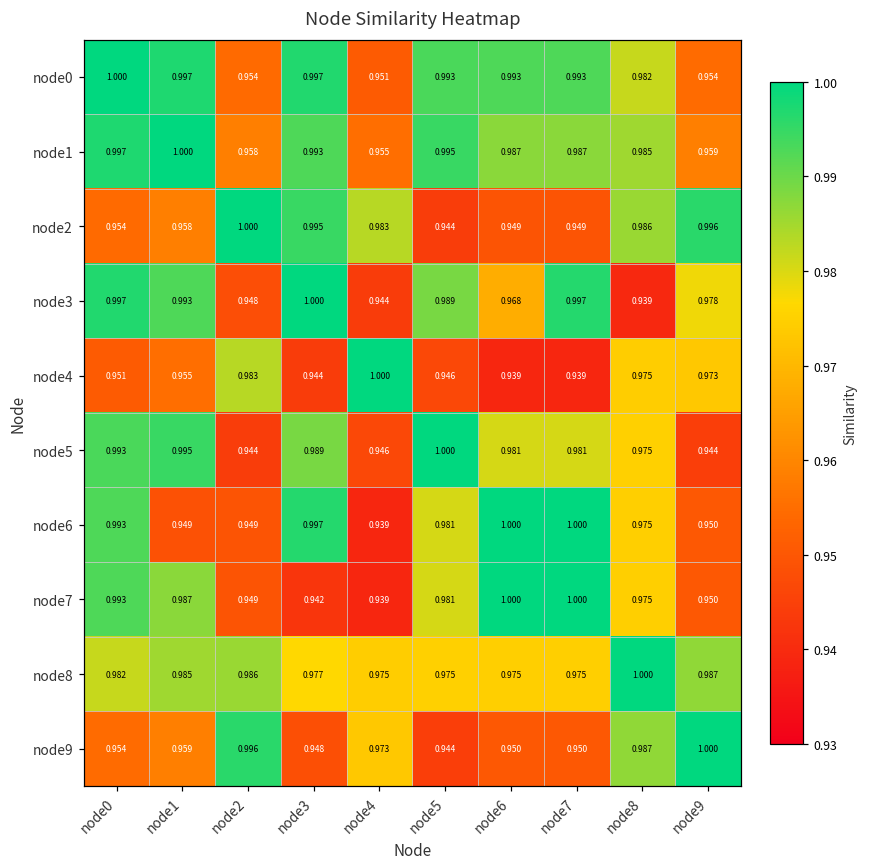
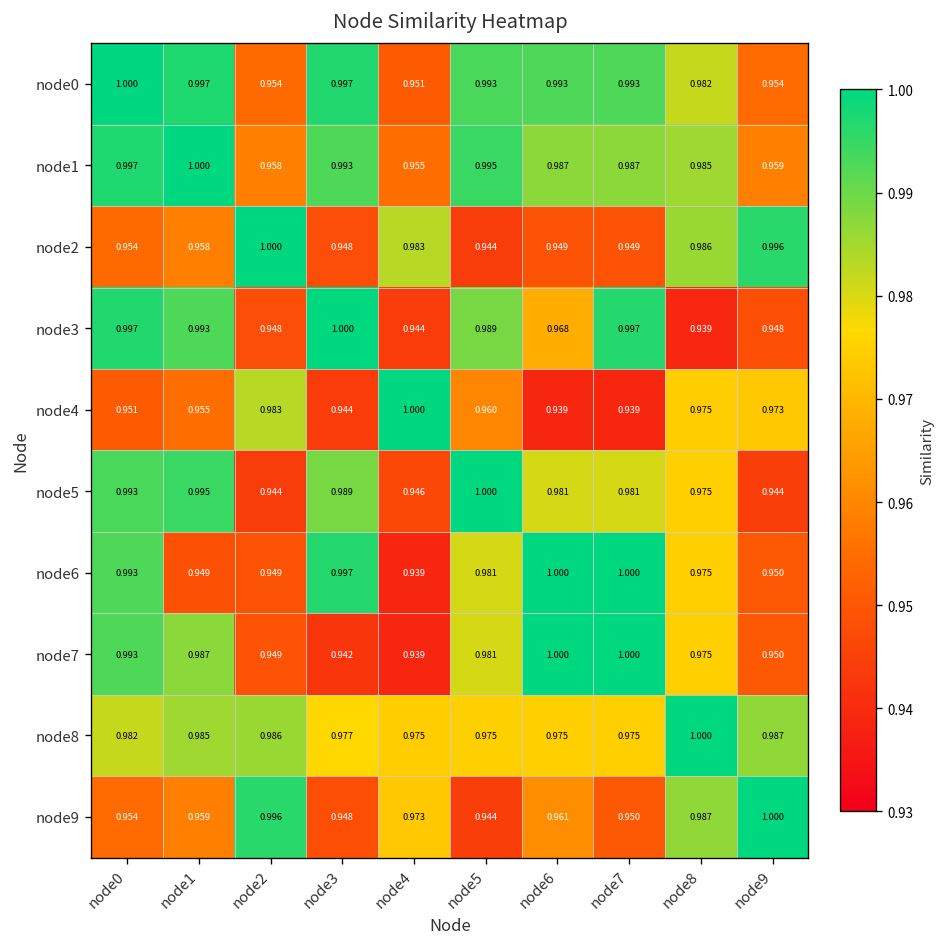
node2, node3: 0.995 -> 0.948
node3, node9: 0.978 -> 0.948
node4, node5: 0.946 -> 0.960
node9, node6: 0.950 -> 0.961
